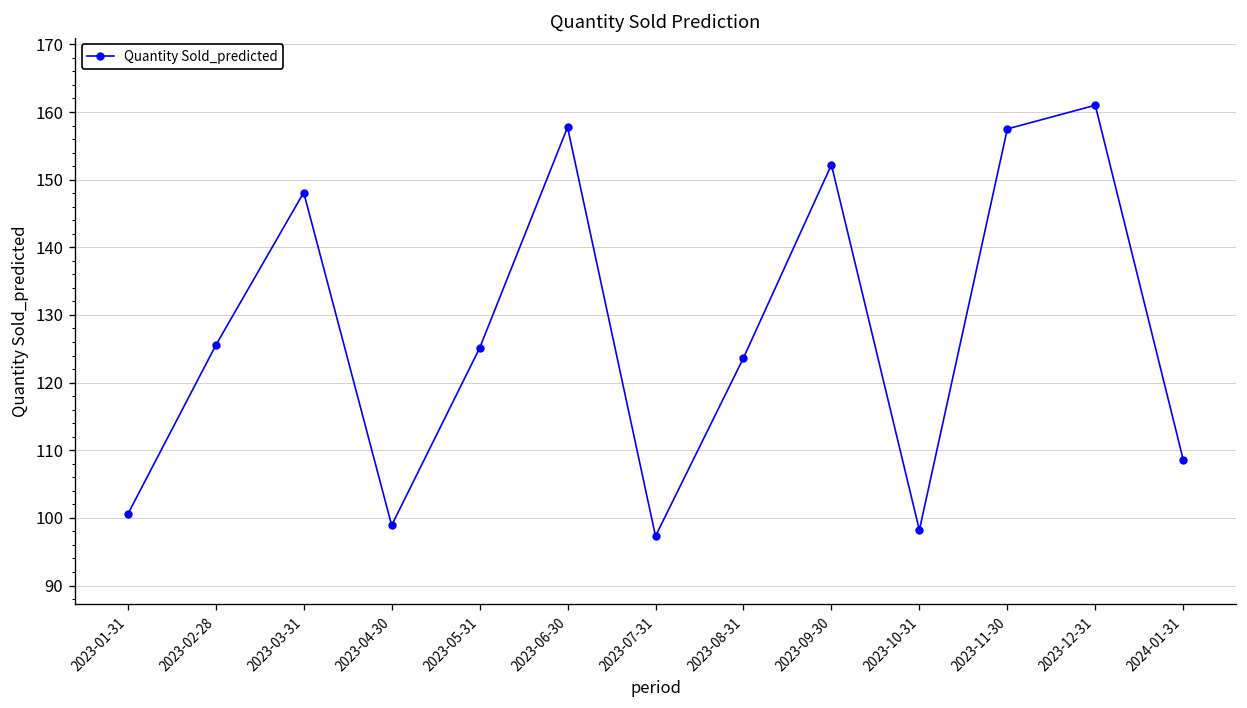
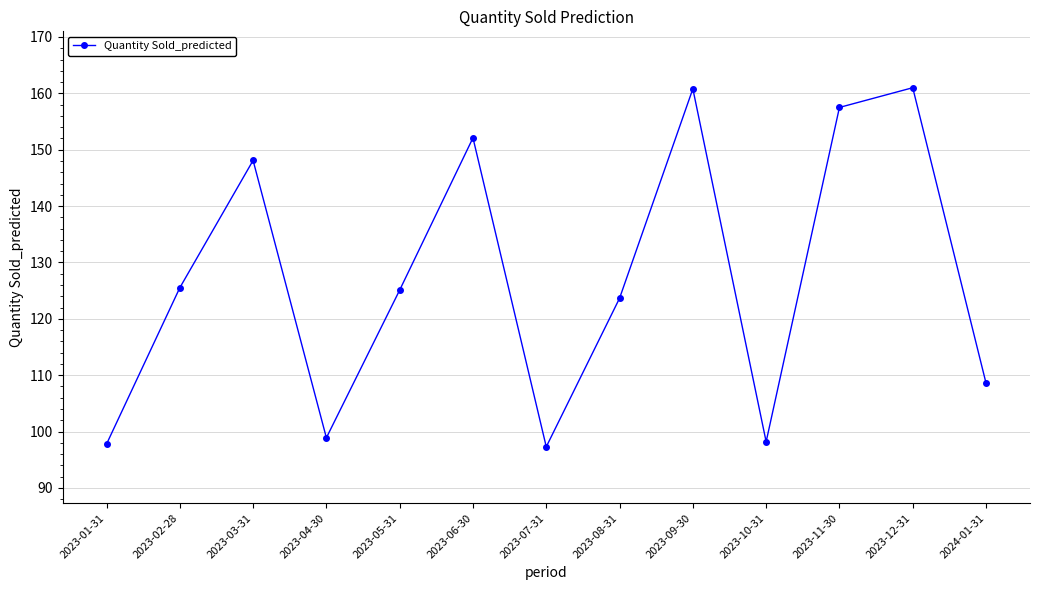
2023-01-31: 101 -> 98
2023-06-30: 158 -> 152
2023-09-30: 152 -> 161
